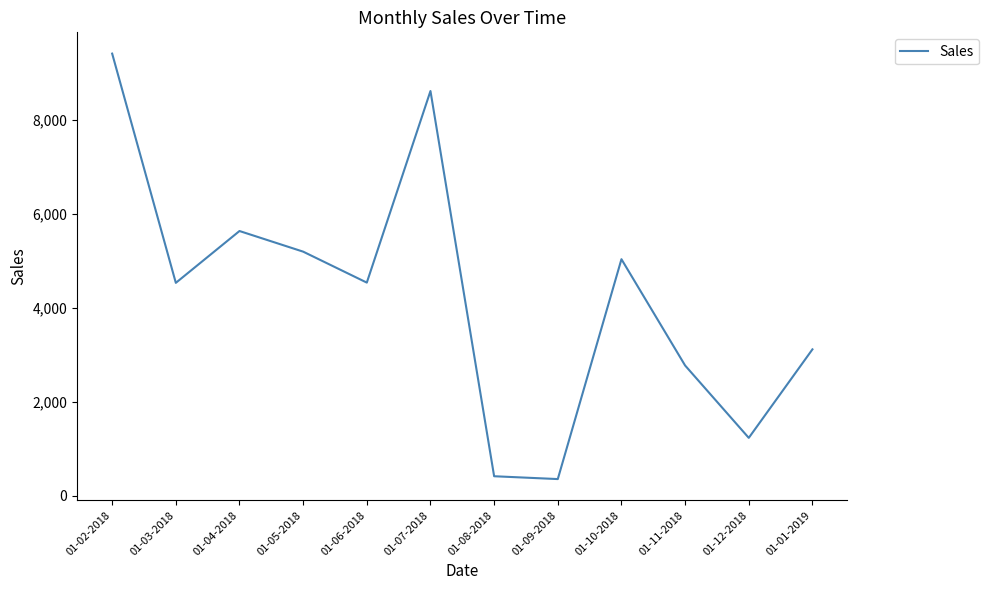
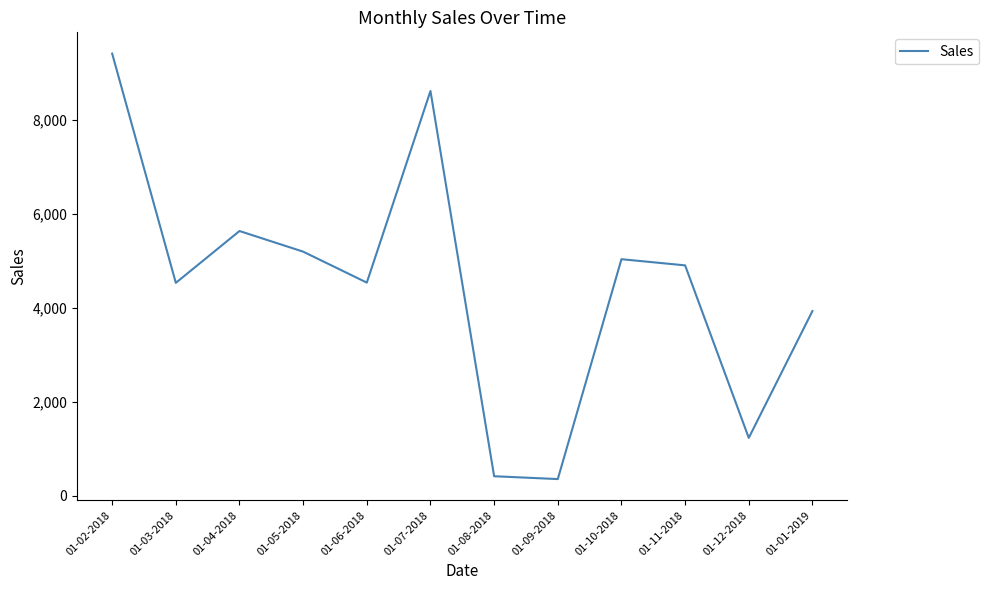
01-11-2018: 2,800 -> 4,900
01-01-2019: 3,100 -> 3,900
